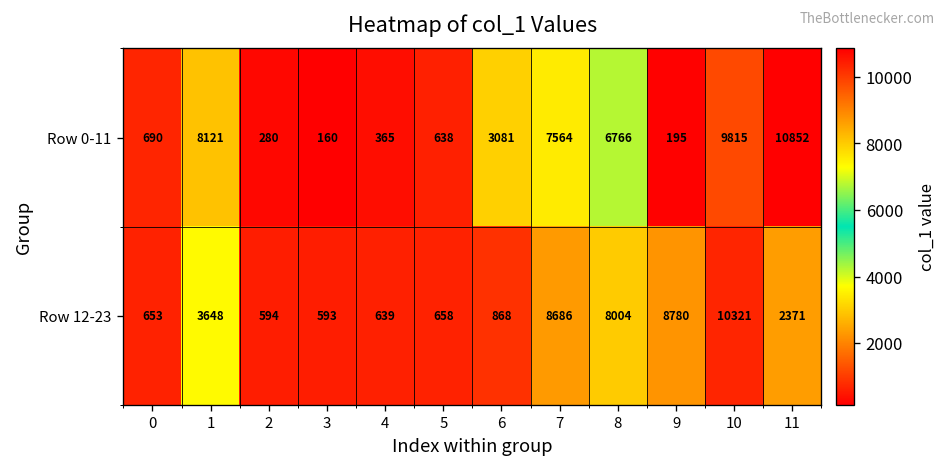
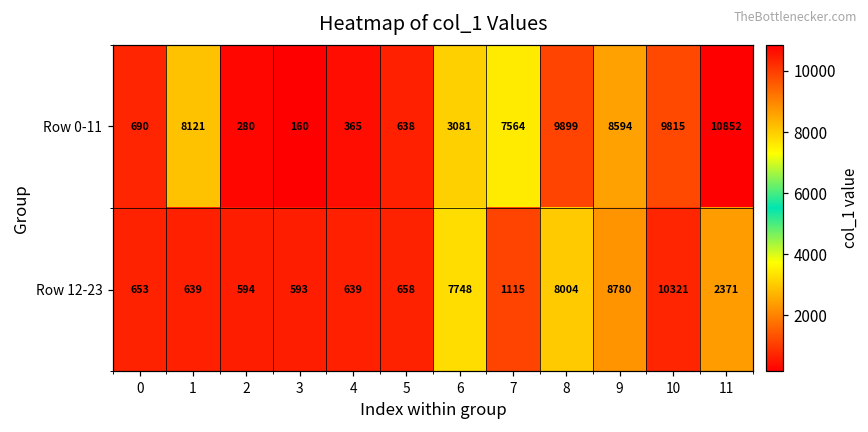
Row 0-11, 8: 6766 -> 9899
Row 0-11, 9: 195 -> 8594
Row 12-23, 1: 3648 -> 639
Row 12-23, 6: 868 -> 7748
Row 12-23, 7: 8686 -> 1115
